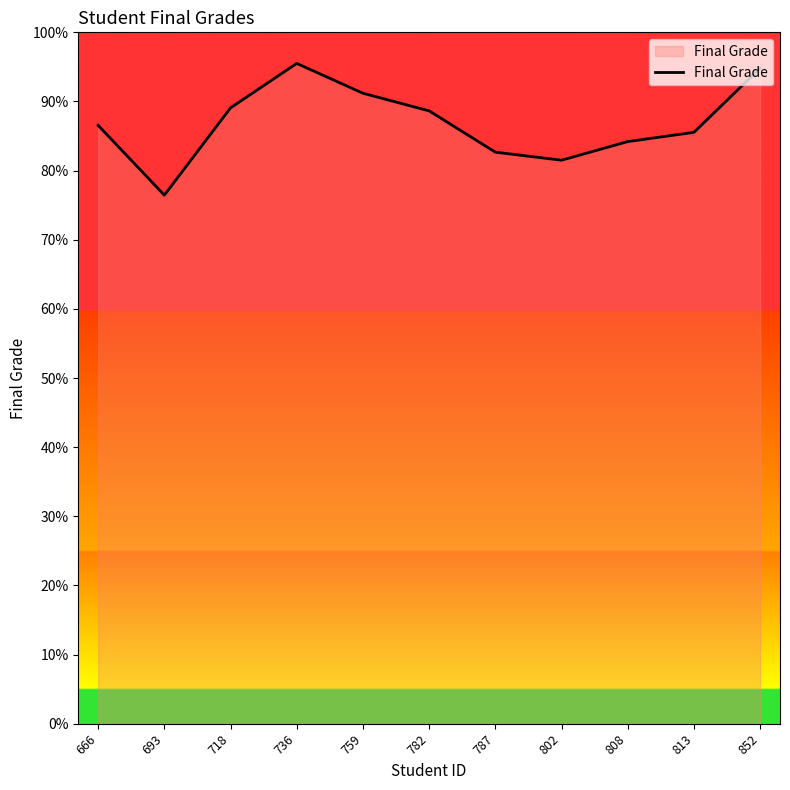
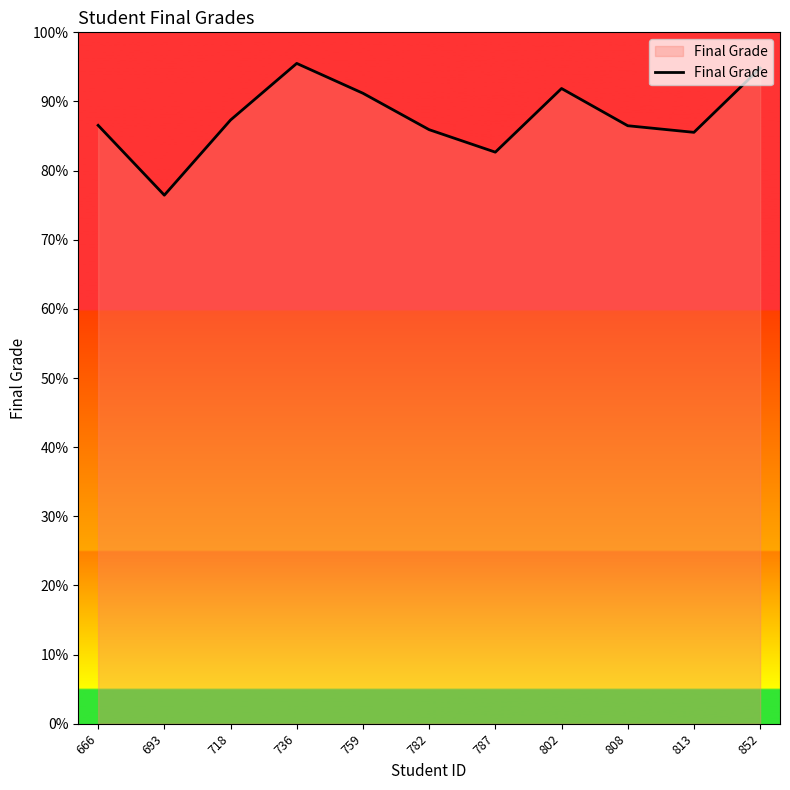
718: 89% -> 87%
782: 89% -> 86%
802: 82% -> 92%
808: 84% -> 86%
